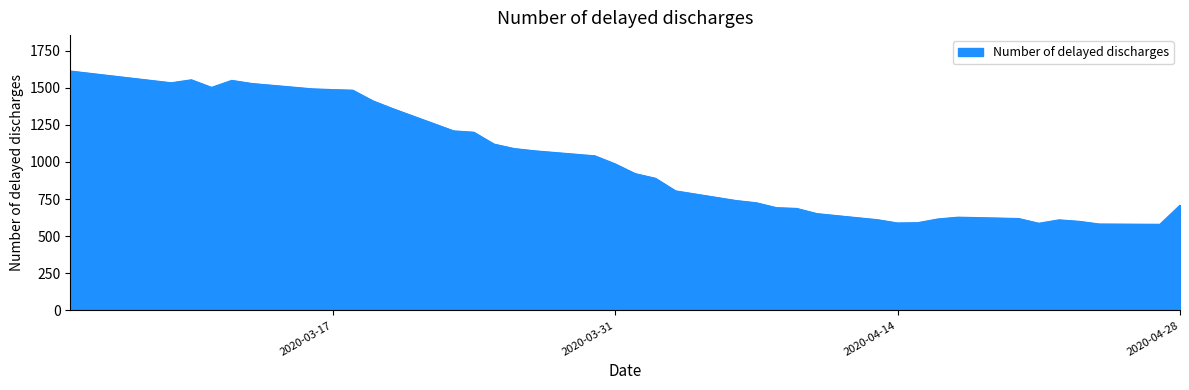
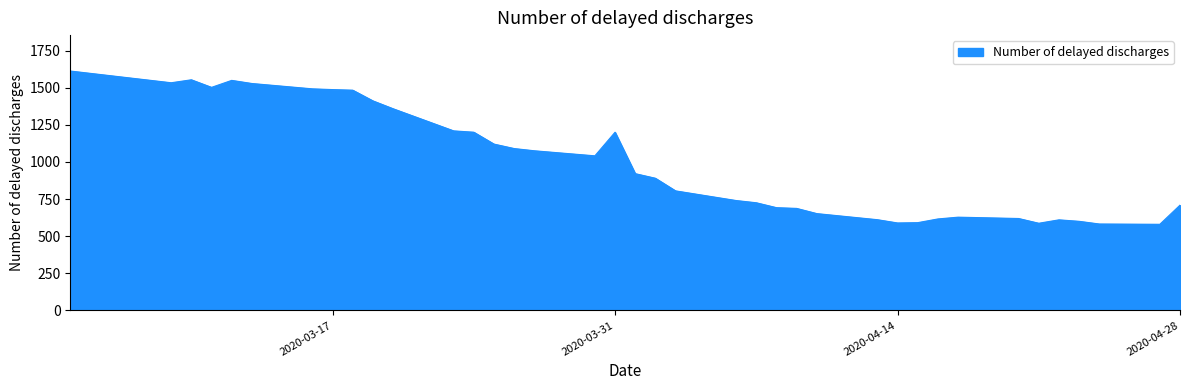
2020-03-31: 990 -> 1200
